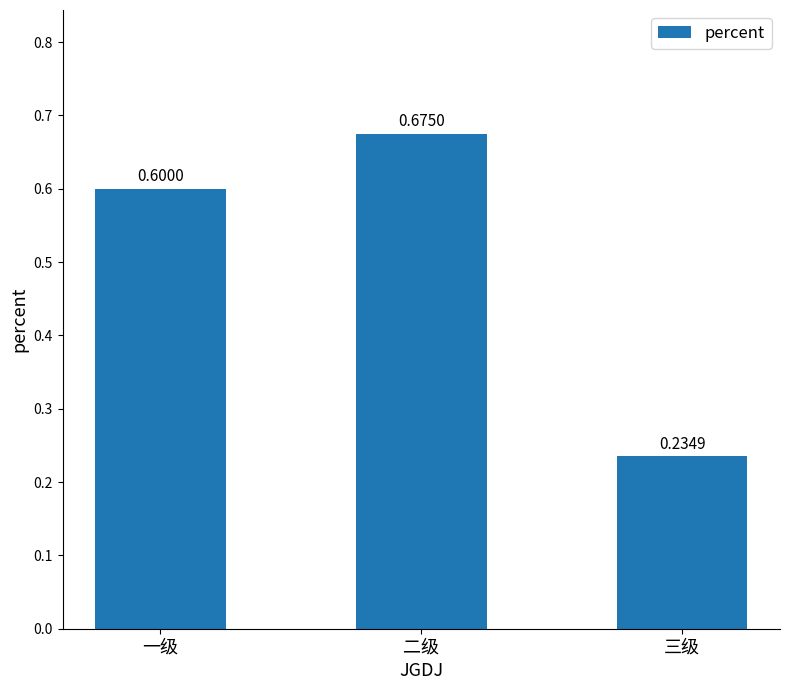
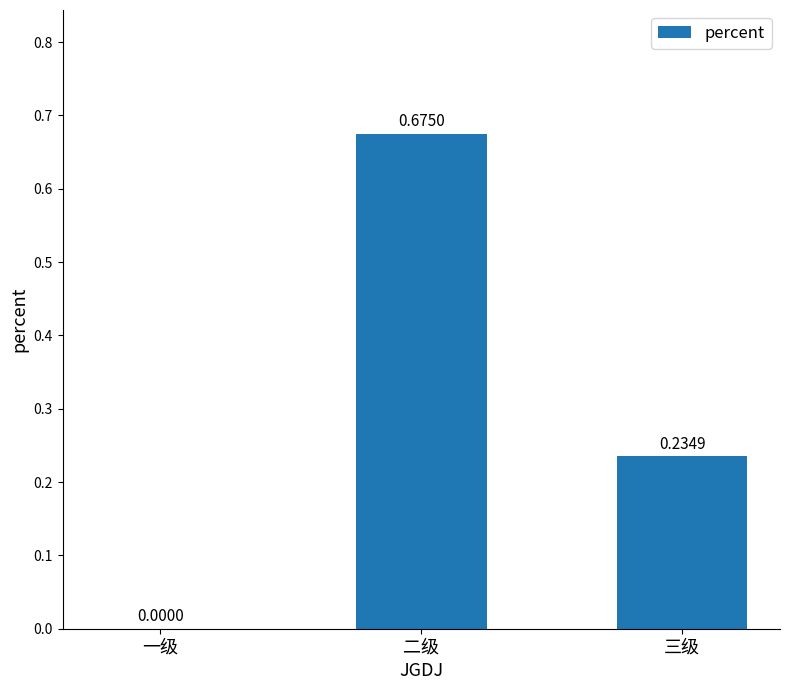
一级: 0.6000 -> 0.0000
